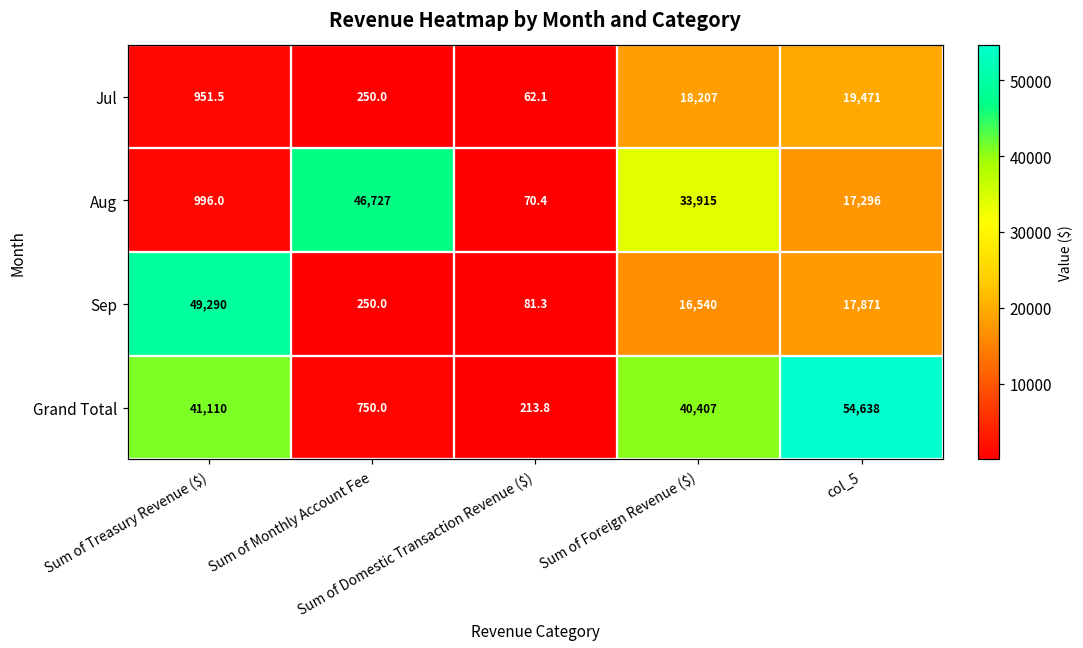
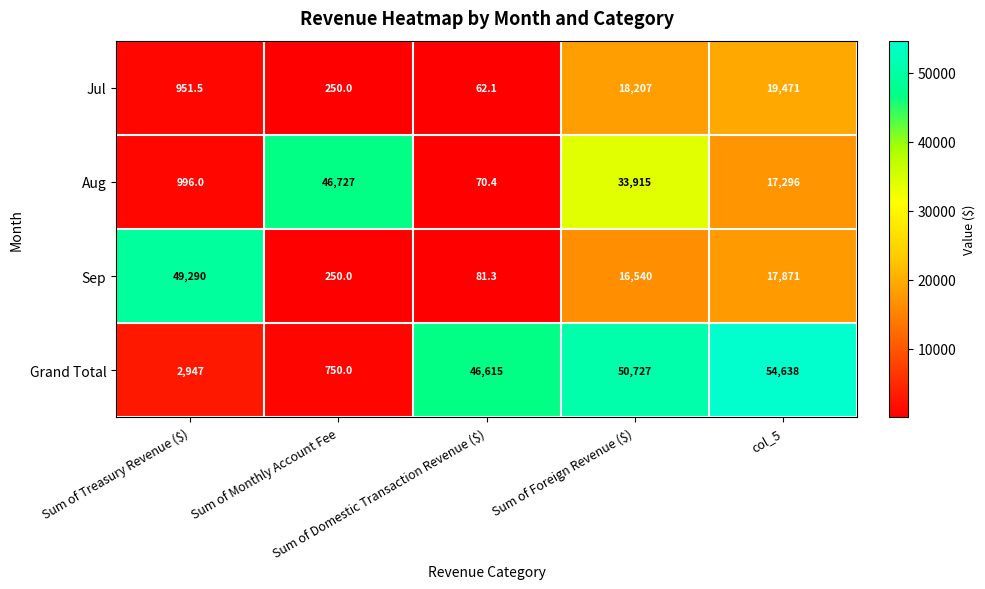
Grand Total, Sum of Treasury Revenue ($): 41,110 -> 2,947
Grand Total, Sum of Domestic Transaction Revenue ($): 213.8 -> 46,615
Grand Total, Sum of Foreign Revenue ($): 40,407 -> 50,727
